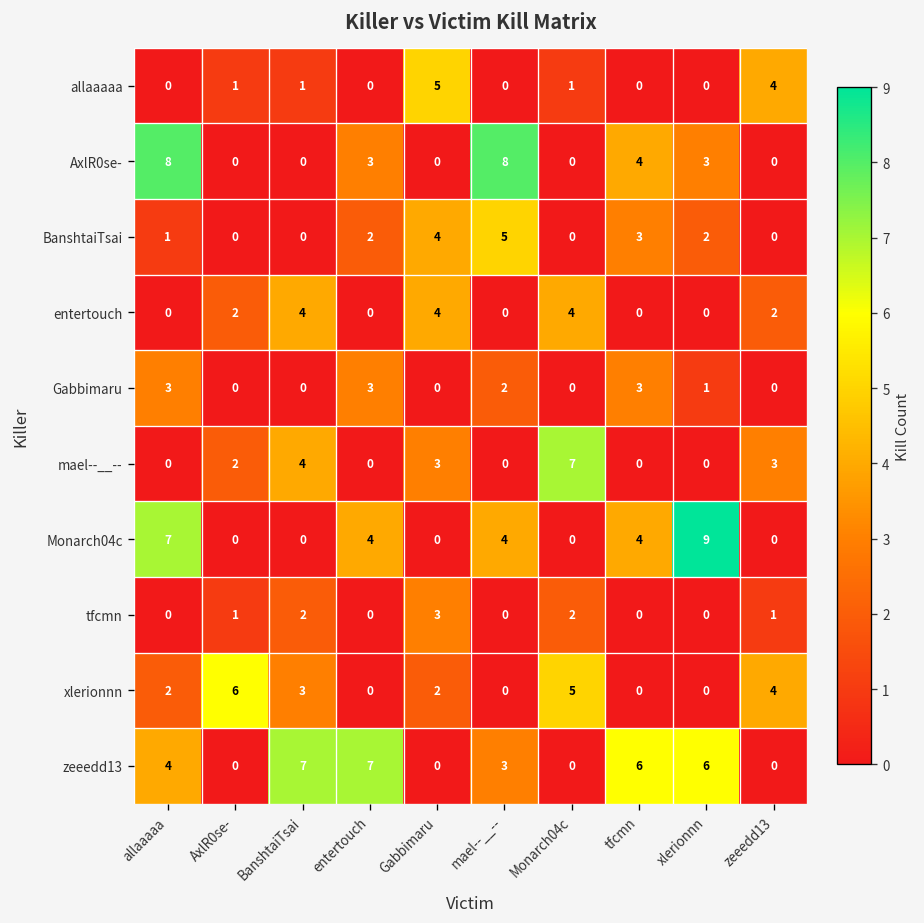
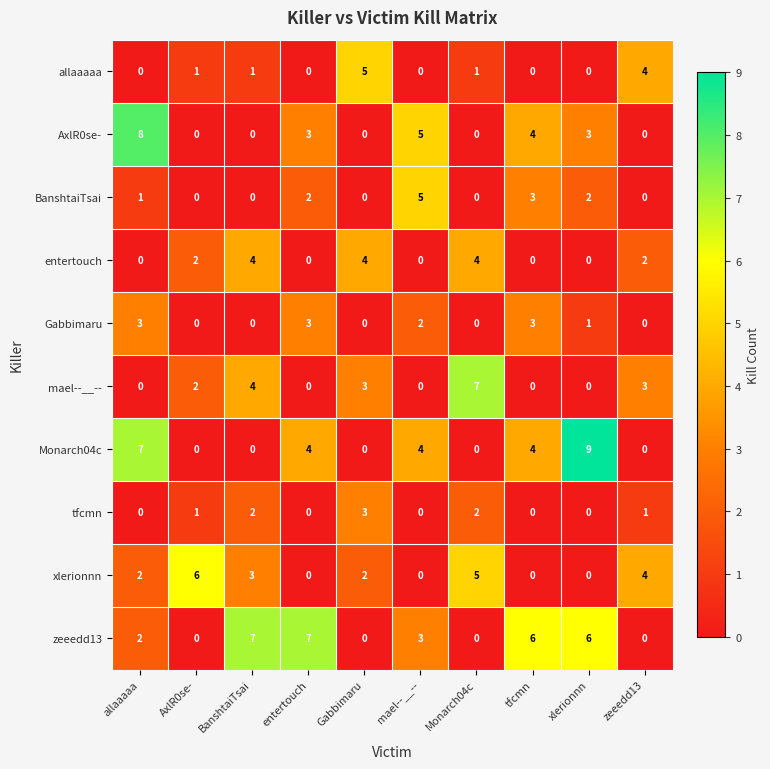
AxlR0se-, mael--__--: 8 -> 5
BanshtaiTsai, Gabbimaru: 4 -> 0
zeeedd13, allaaaaa: 4 -> 2
